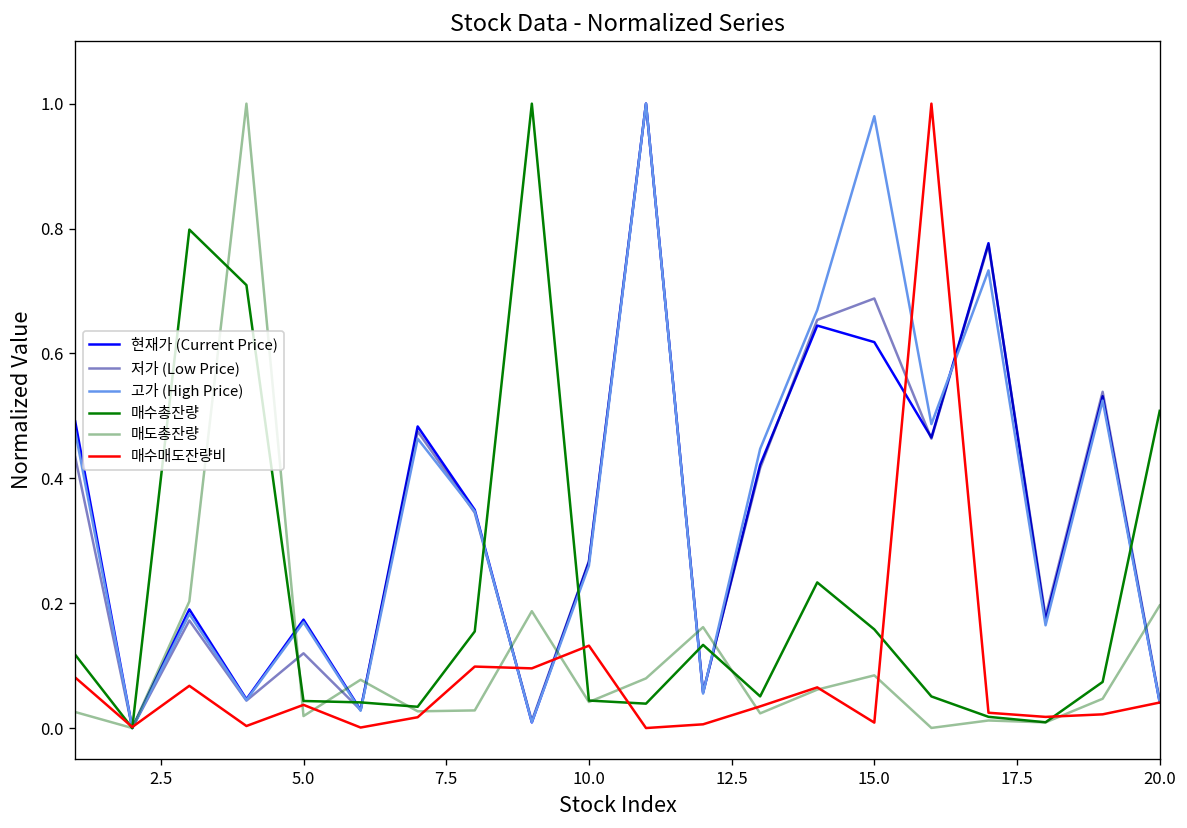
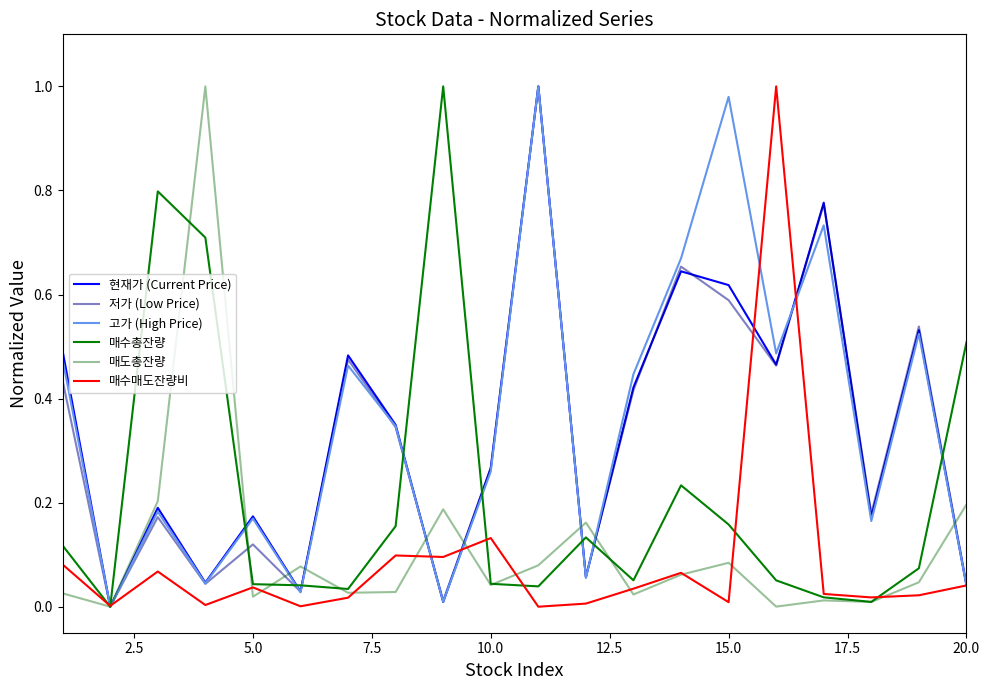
저가 (Low Price), 15.0: 0.69 -> 0.59
